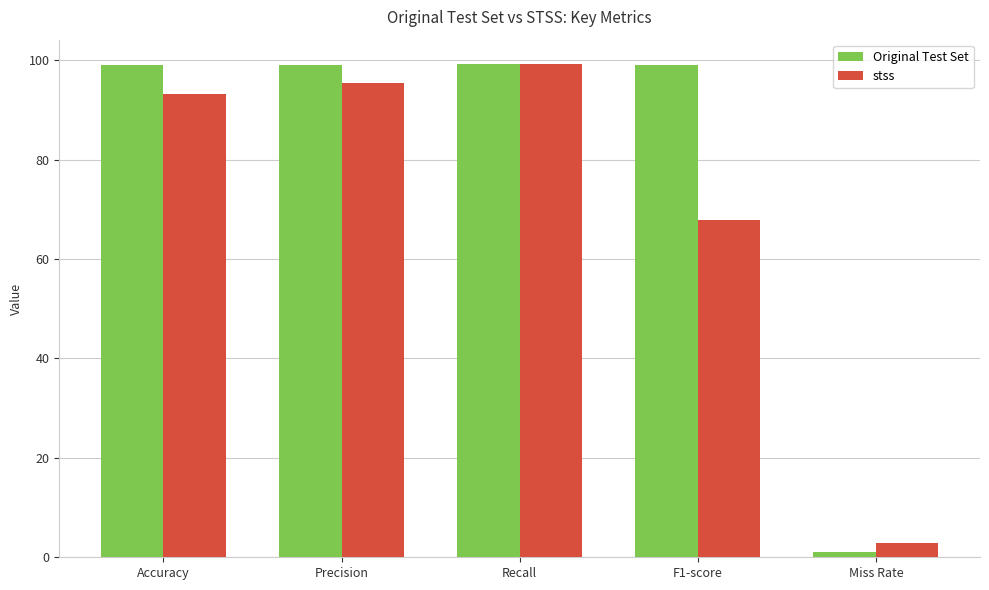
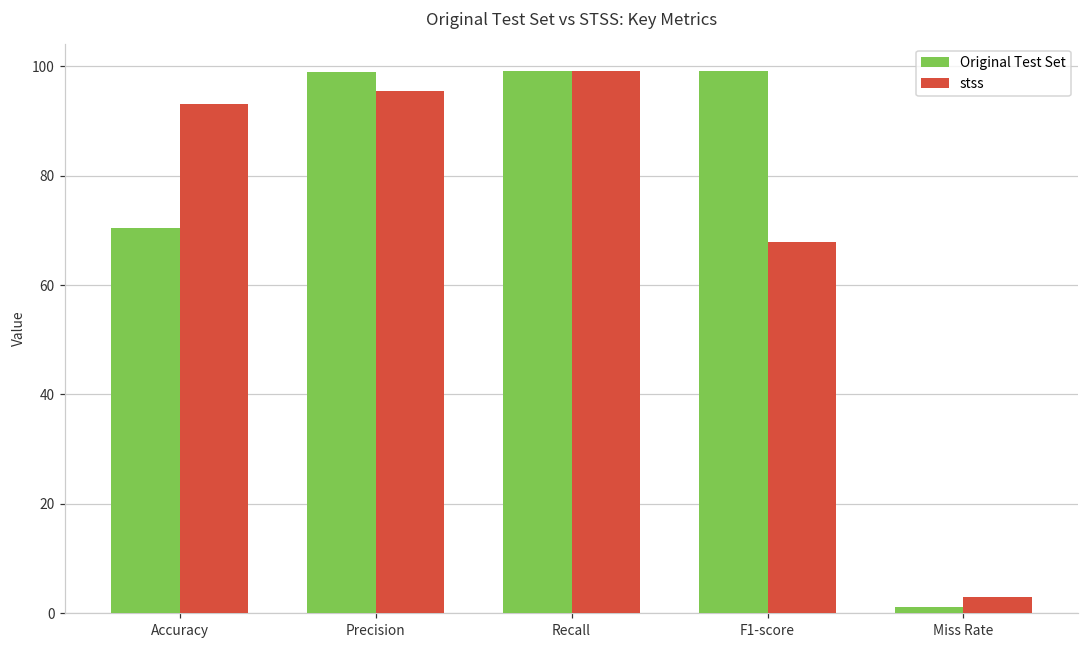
Original Test Set, Accuracy: 99 -> 70
